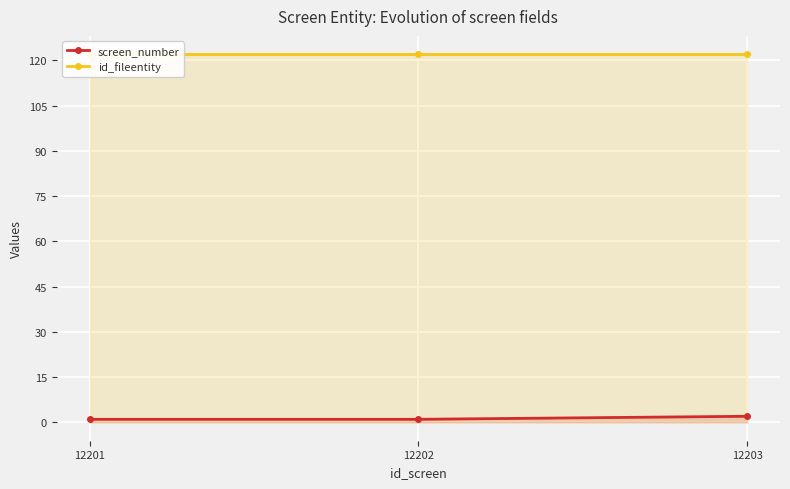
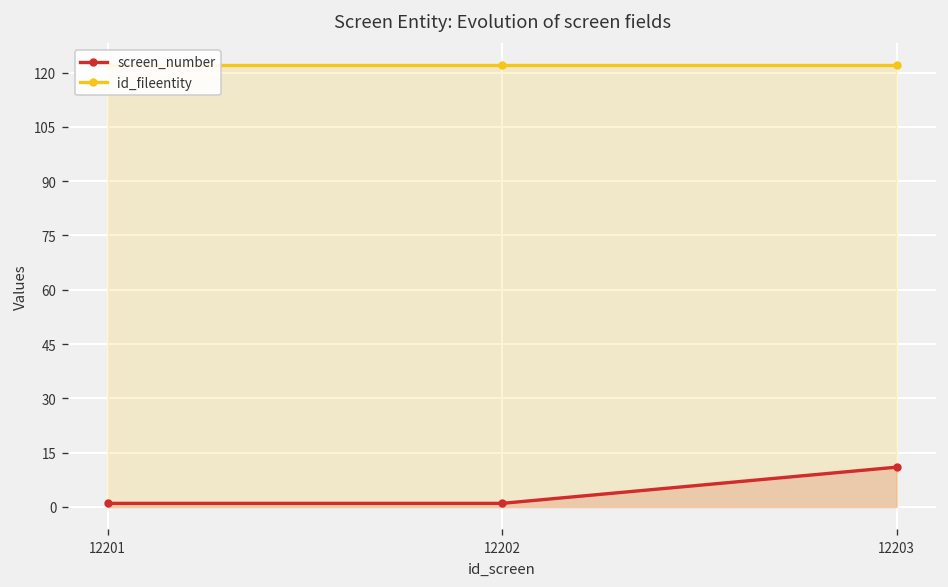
screen_number, 12203: 2 -> 11
